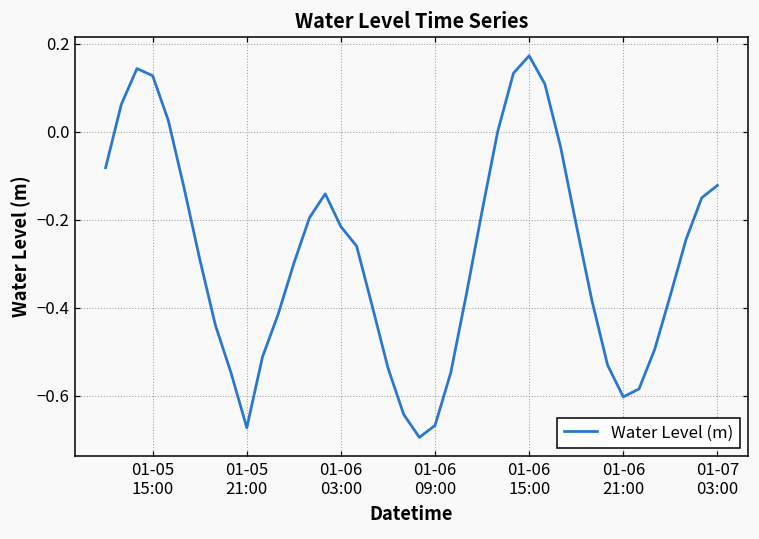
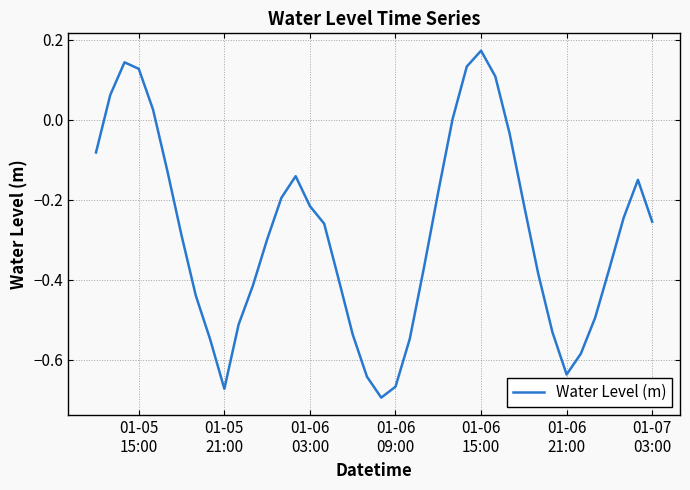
01-06 21:00: -0.60 -> -0.64
01-07 03:00: -0.12 -> -0.26
